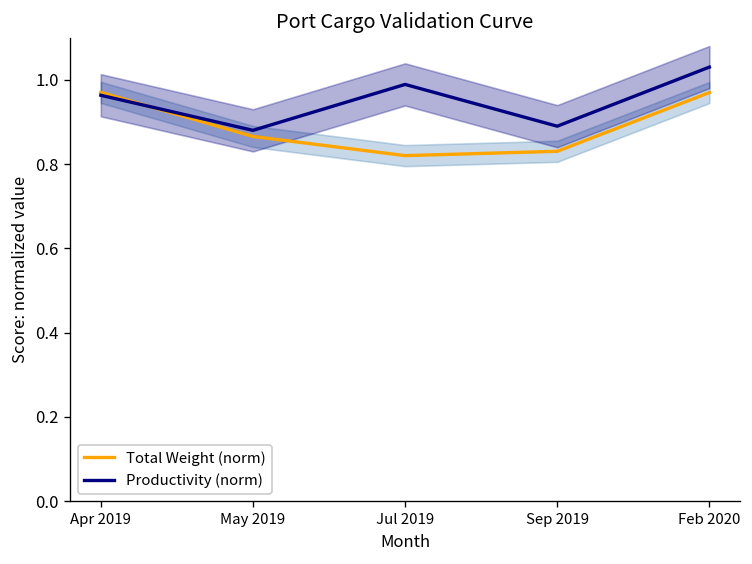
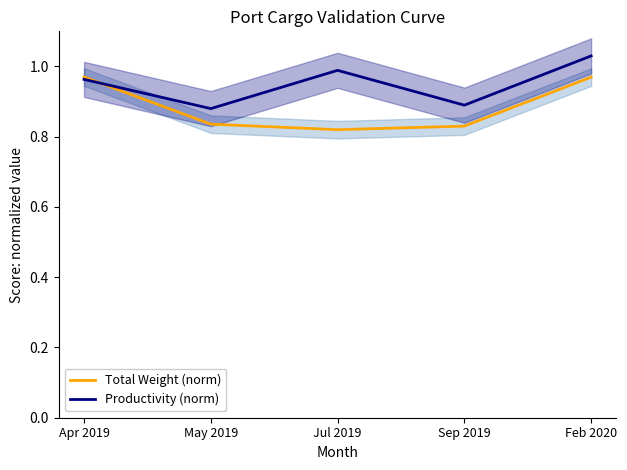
Total Weight (norm), May 2019: 0.87 -> 0.84
